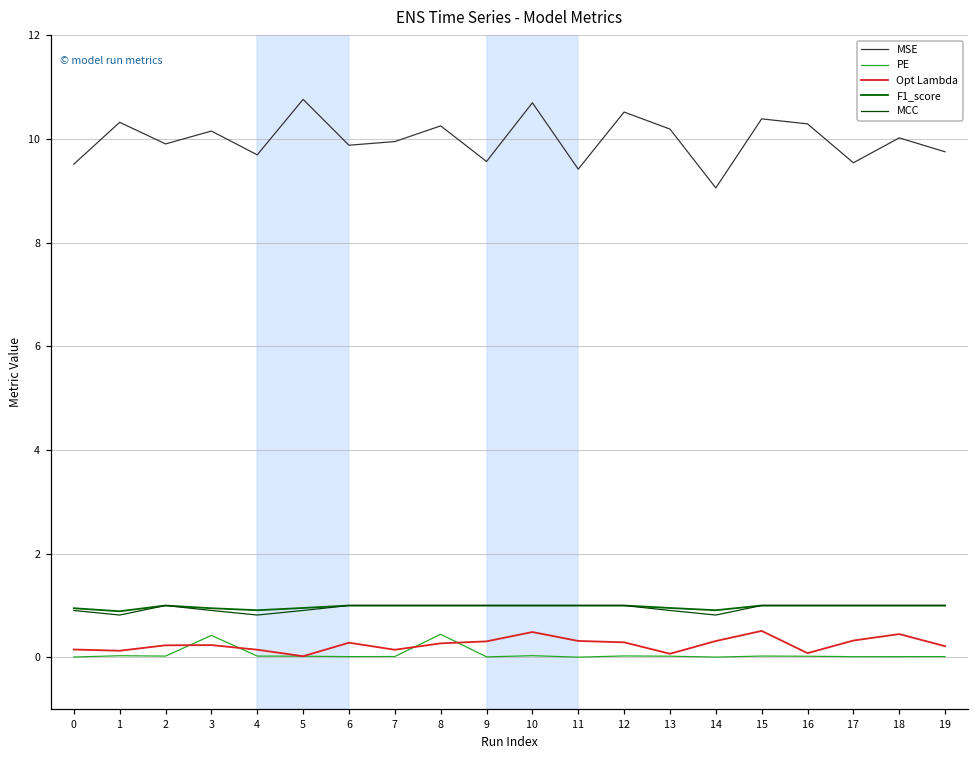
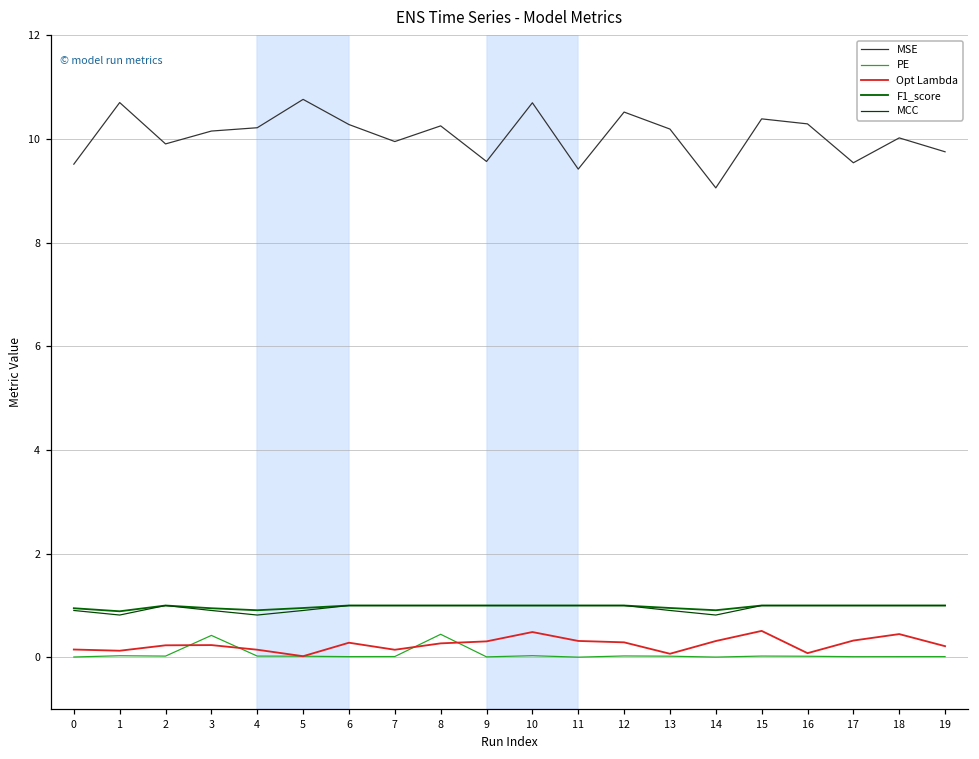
MSE, 1: 10.3 -> 10.7
MSE, 4: 9.7 -> 10.2
MSE, 6: 9.9 -> 10.3
